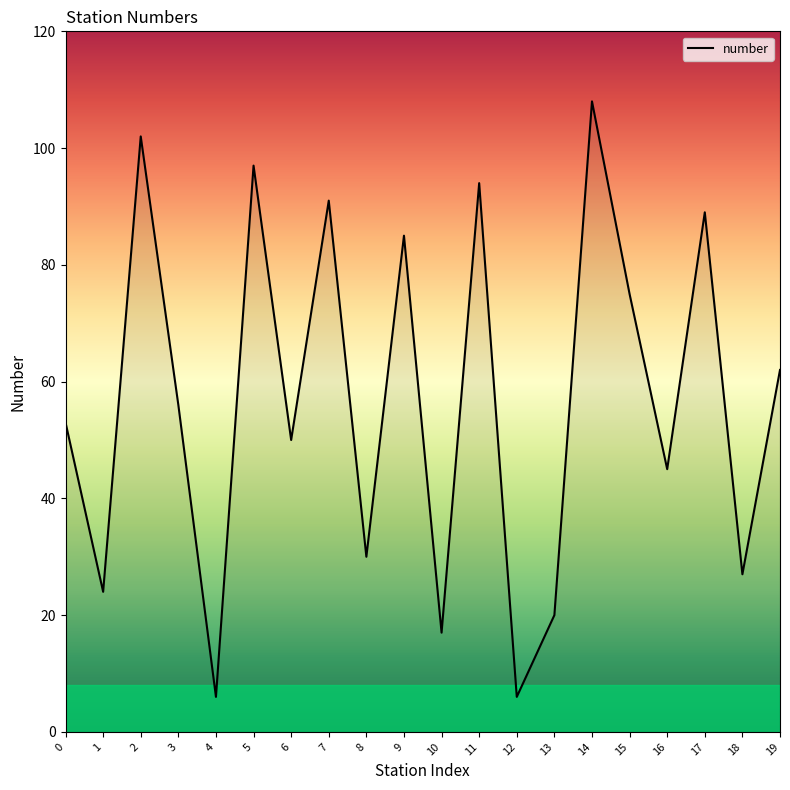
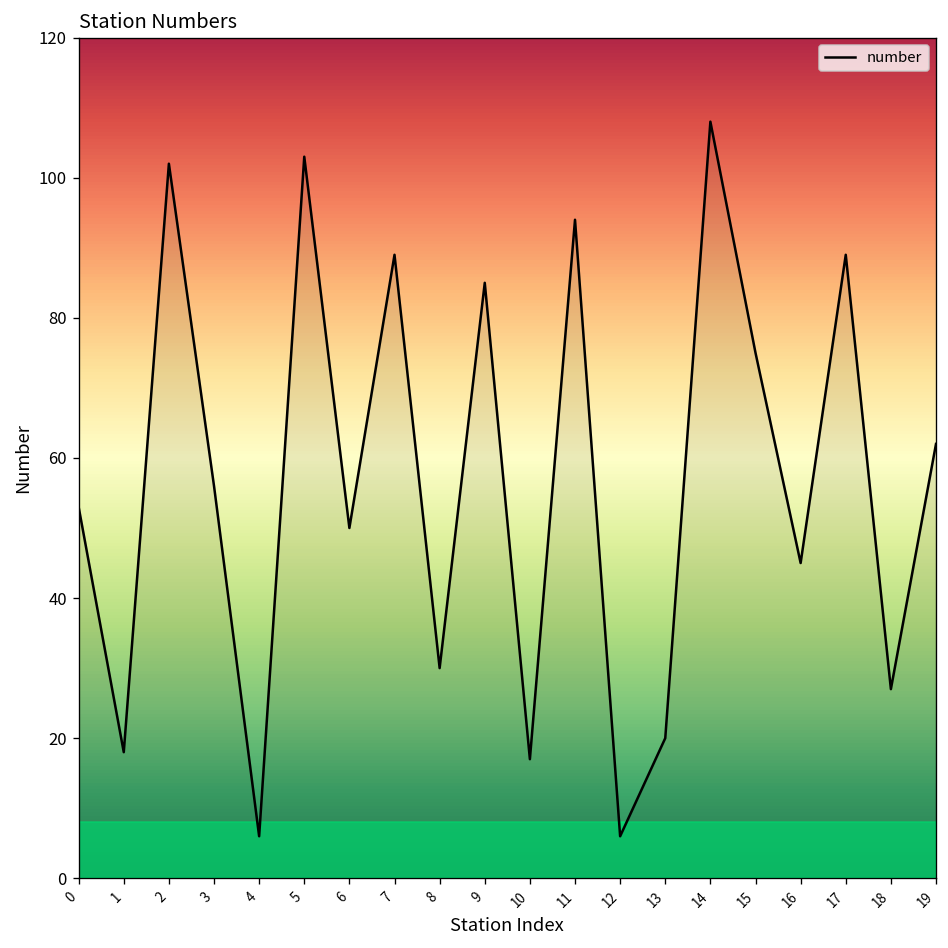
1: 24 -> 18
5: 97 -> 103
7: 91 -> 89
